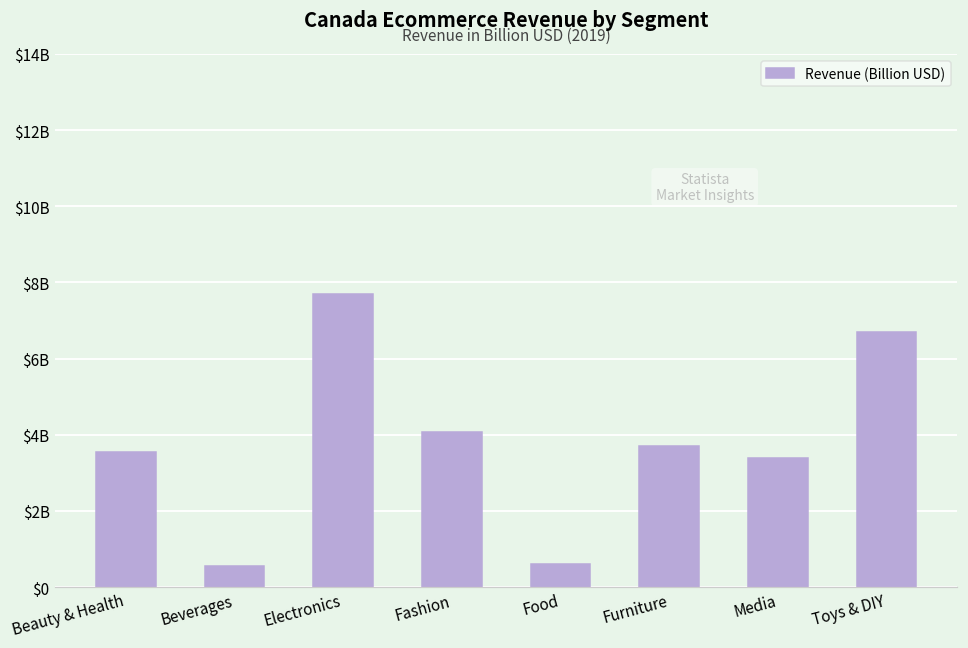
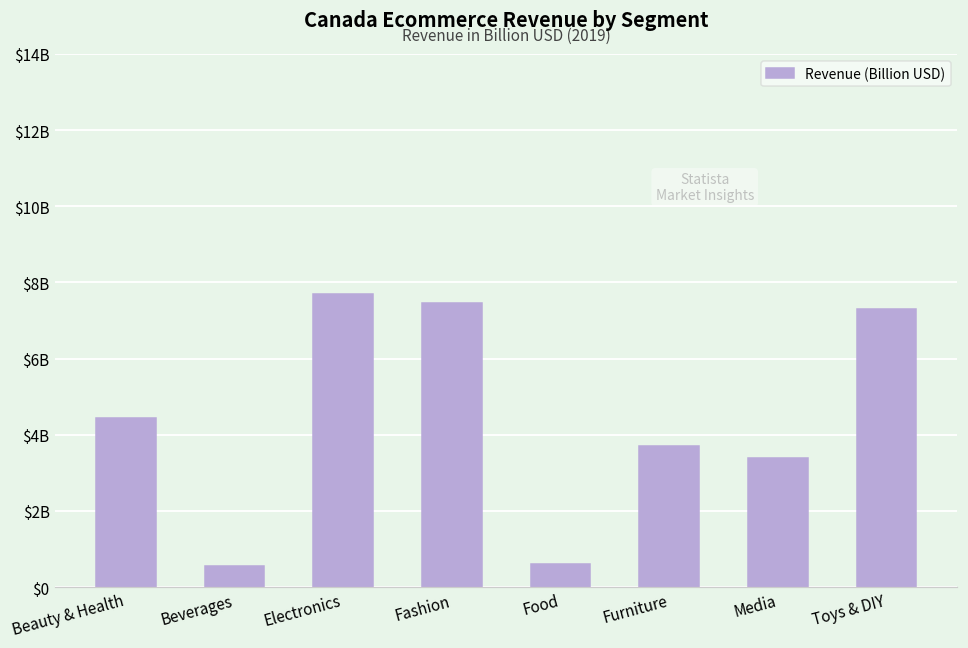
Beauty & Health: $3500000000 -> $4400000000
Fashion: $4100000000 -> $7500000000
Toys & DIY: $6700000000 -> $7300000000
